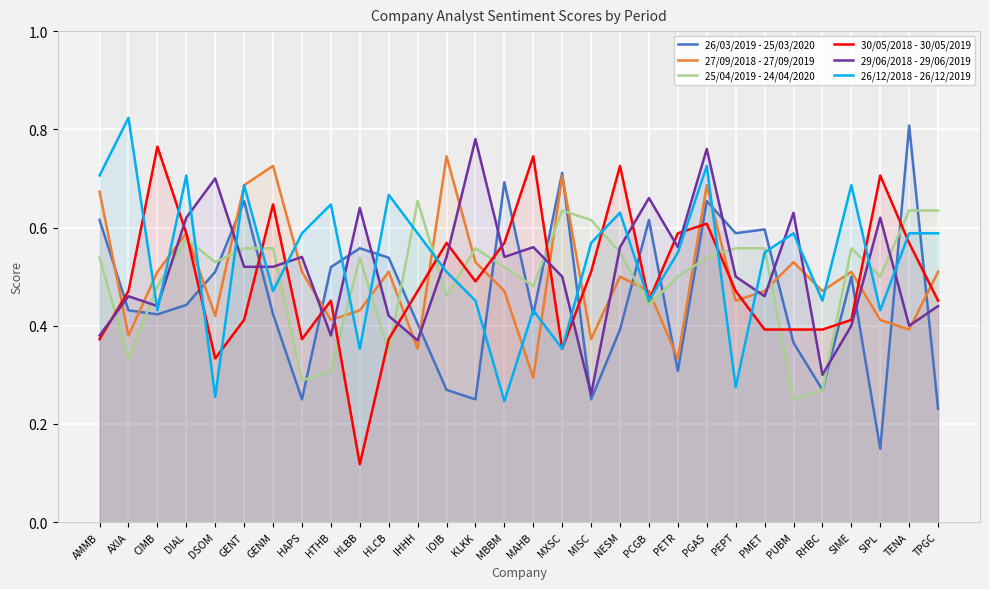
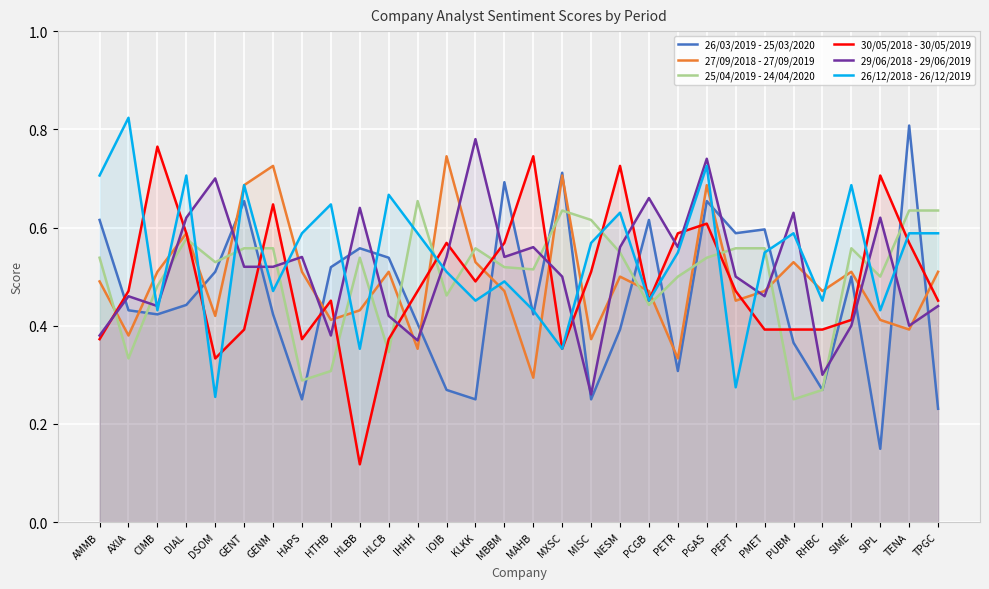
27/09/2018 - 27/09/2019, AMMB: 0.67 -> 0.49
30/05/2018 - 30/05/2019, GENT: 0.41 -> 0.39
26/12/2018 - 26/12/2019, MBBM: 0.25 -> 0.49
25/04/2019 - 24/04/2020, MAHB: 0.48 -> 0.51
29/06/2018 - 29/06/2019, PGAS: 0.76 -> 0.74
